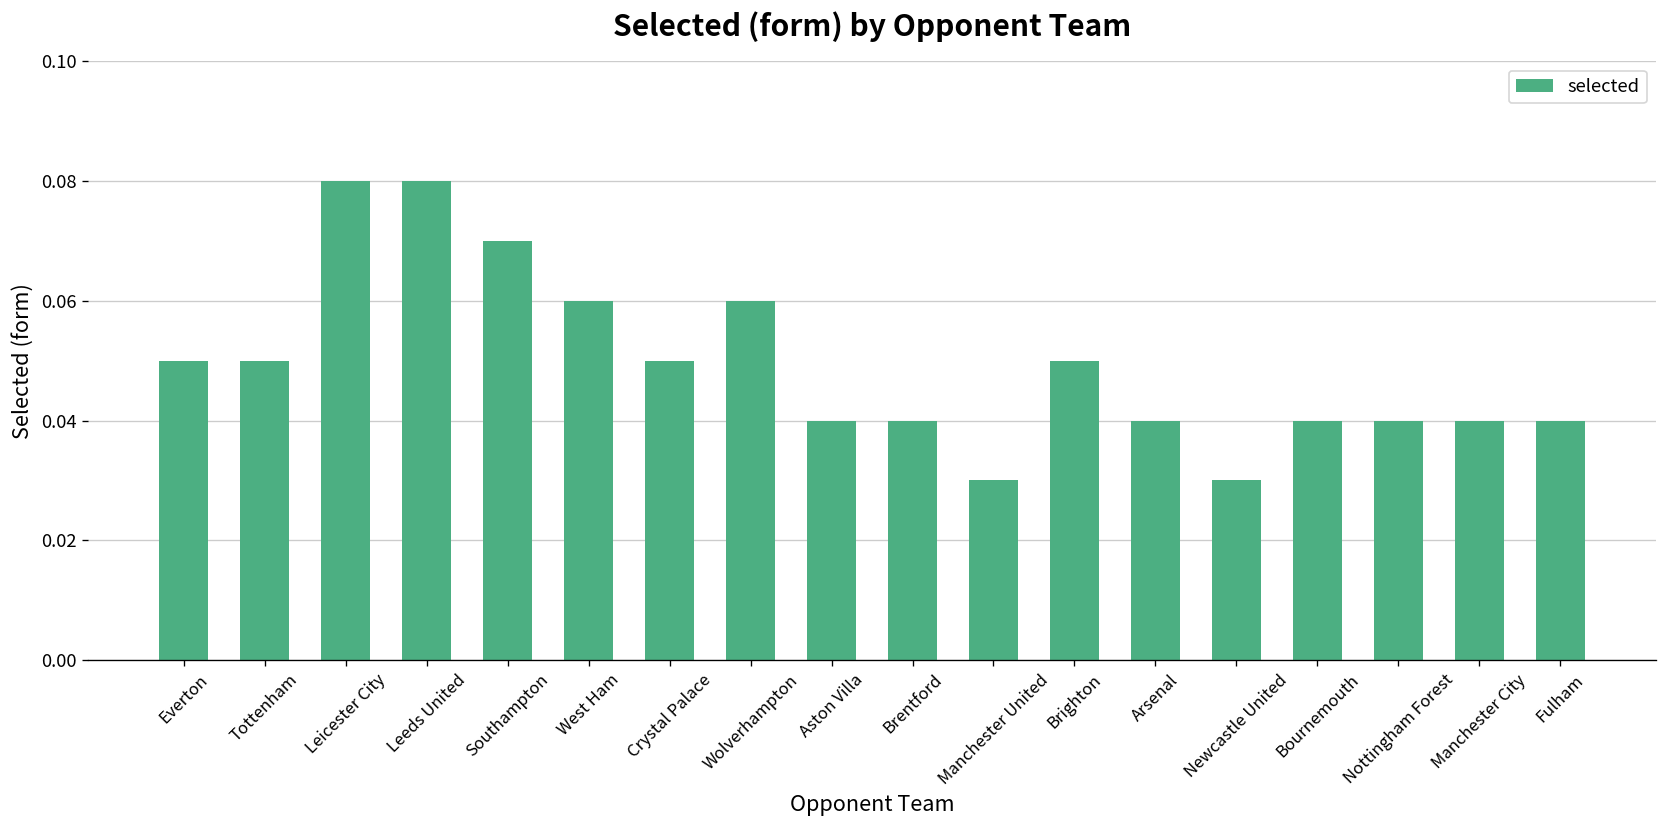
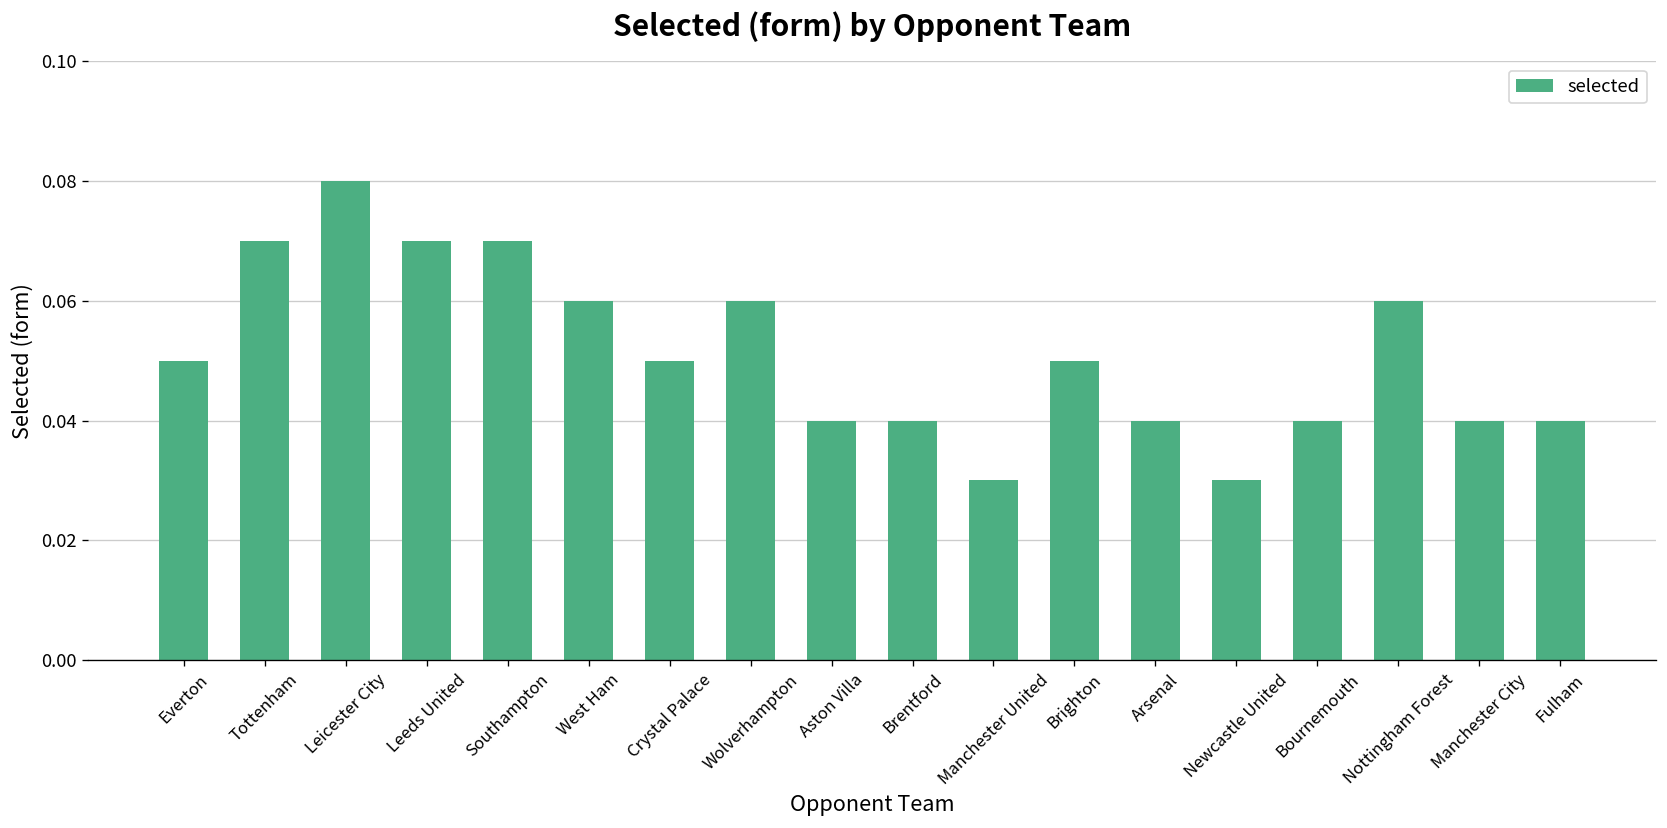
Tottenham: 0.05 -> 0.07
Leeds United: 0.08 -> 0.07
Nottingham Forest: 0.04 -> 0.06
